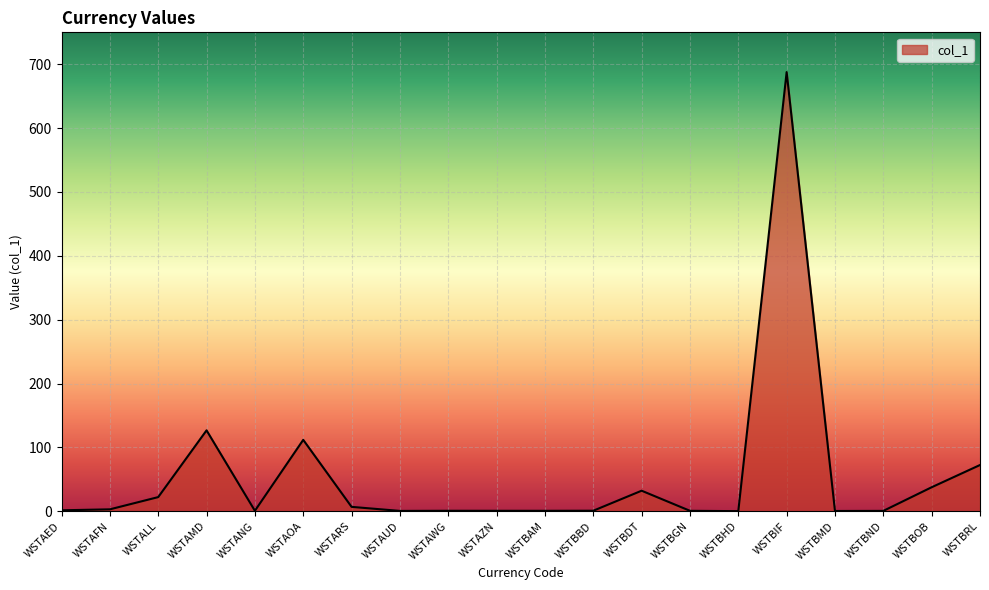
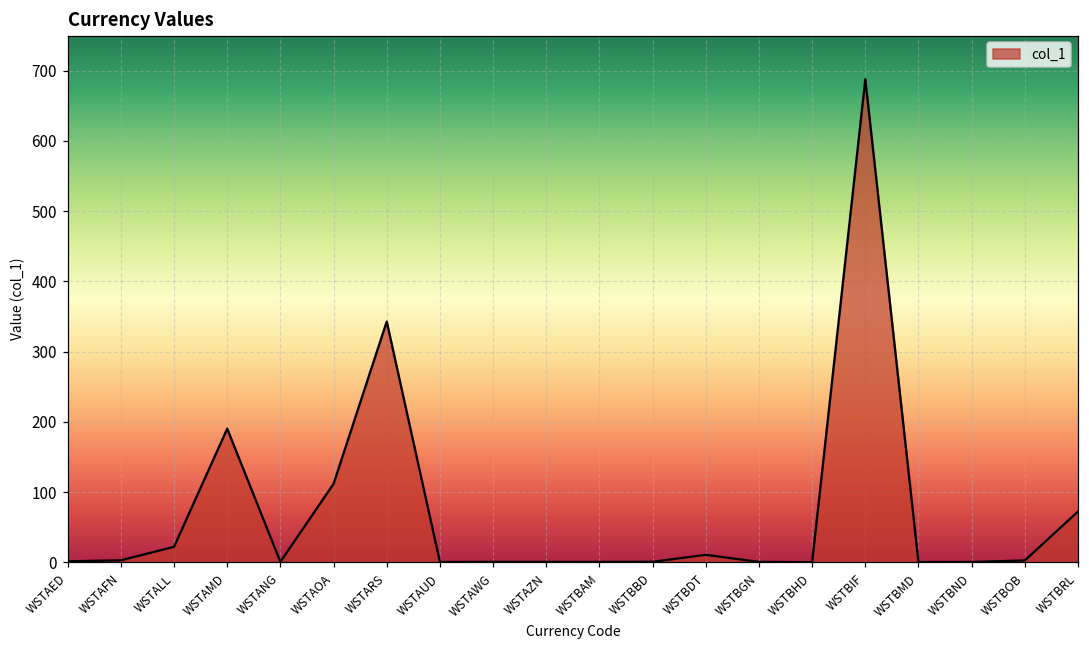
WSTAMD: 130 -> 190
WSTARS: 10 -> 340
WSTBDT: 30 -> 10
WSTBOB: 40 -> 0
